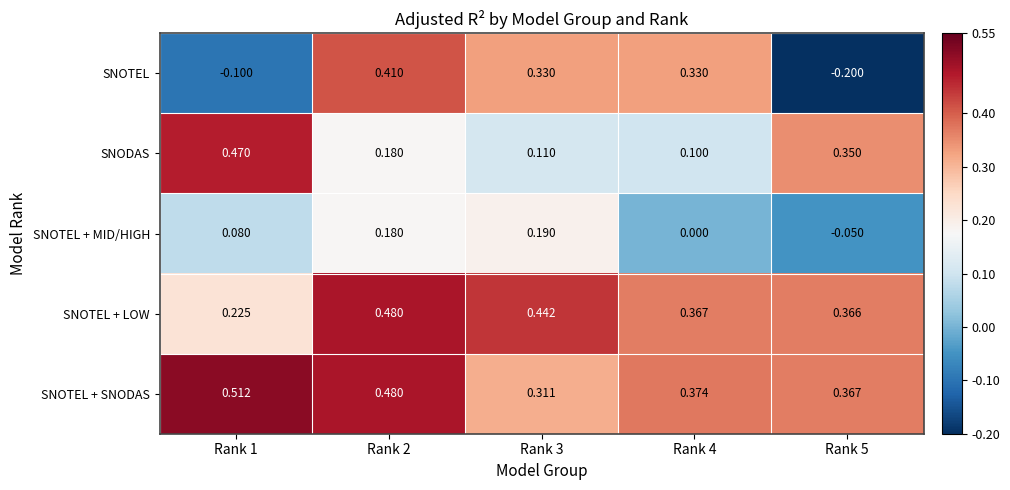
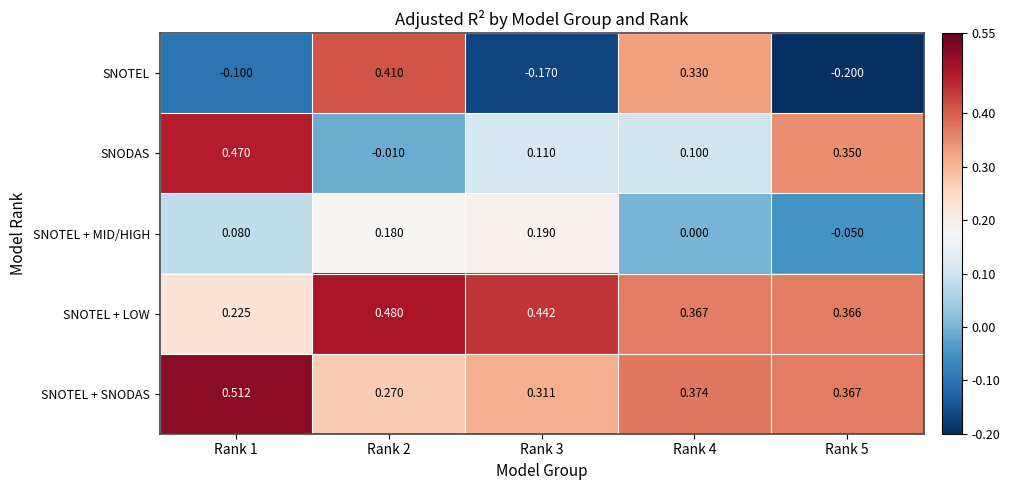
SNOTEL, Rank 3: 0.330 -> -0.170
SNODAS, Rank 2: 0.180 -> -0.010
SNOTEL + SNODAS, Rank 2: 0.480 -> 0.270
